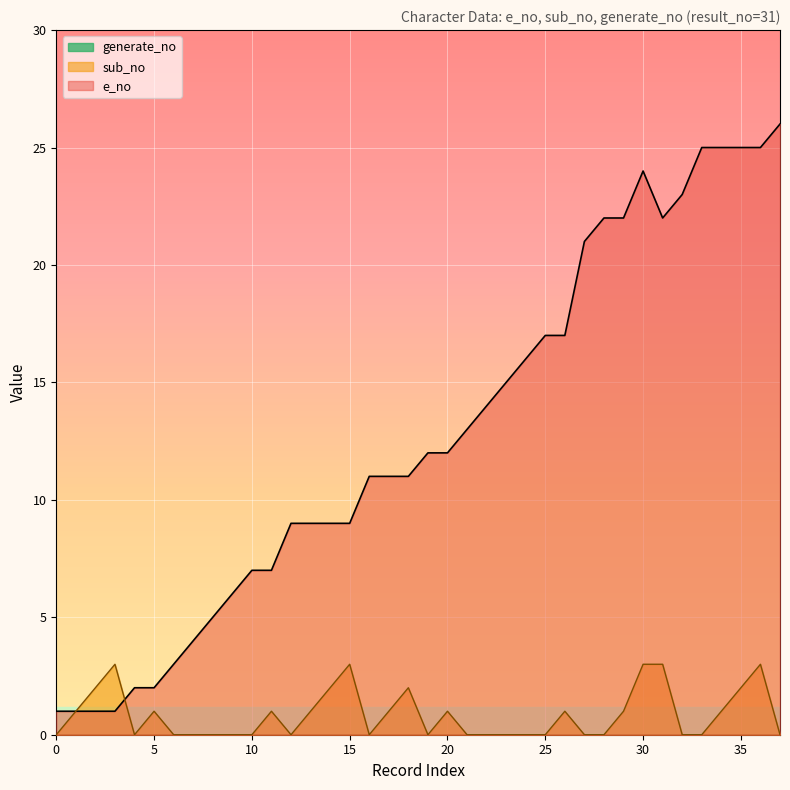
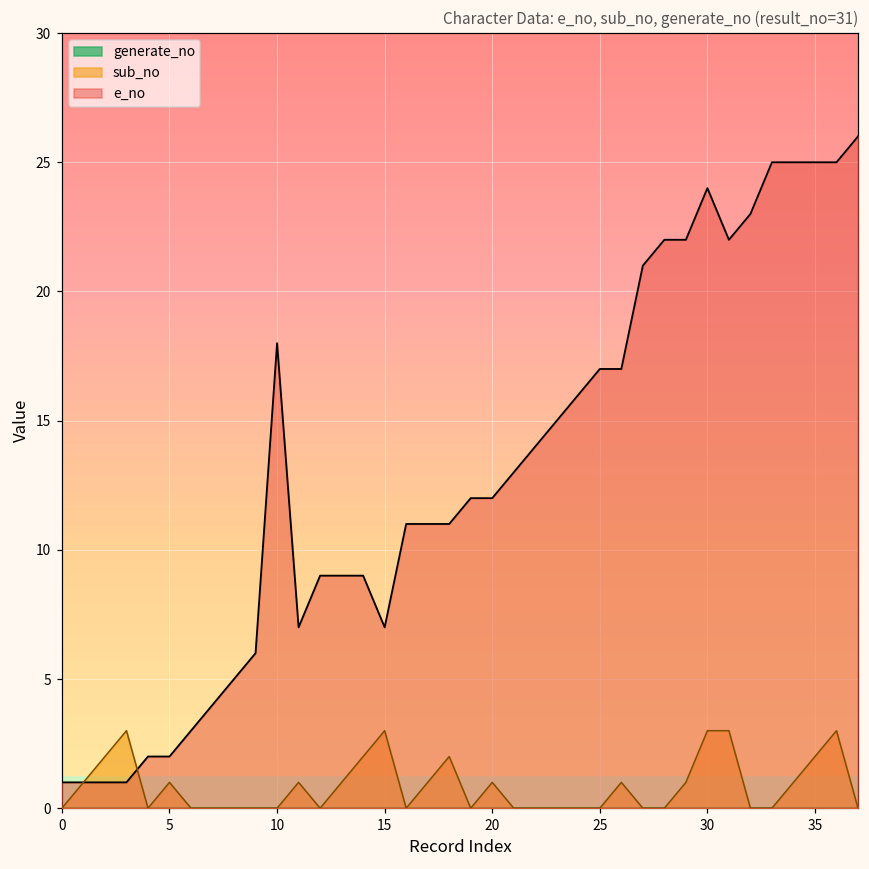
e_no, 10: 7 -> 18
e_no, 15: 9 -> 7
